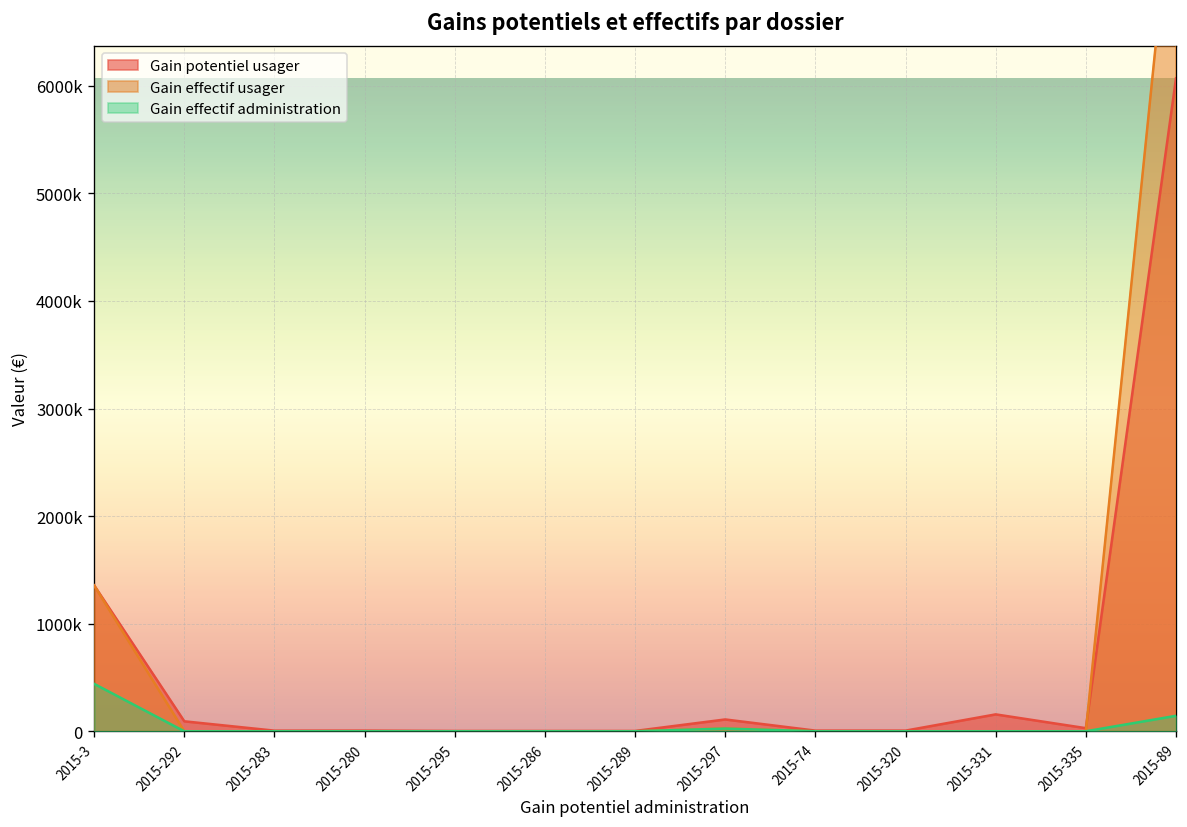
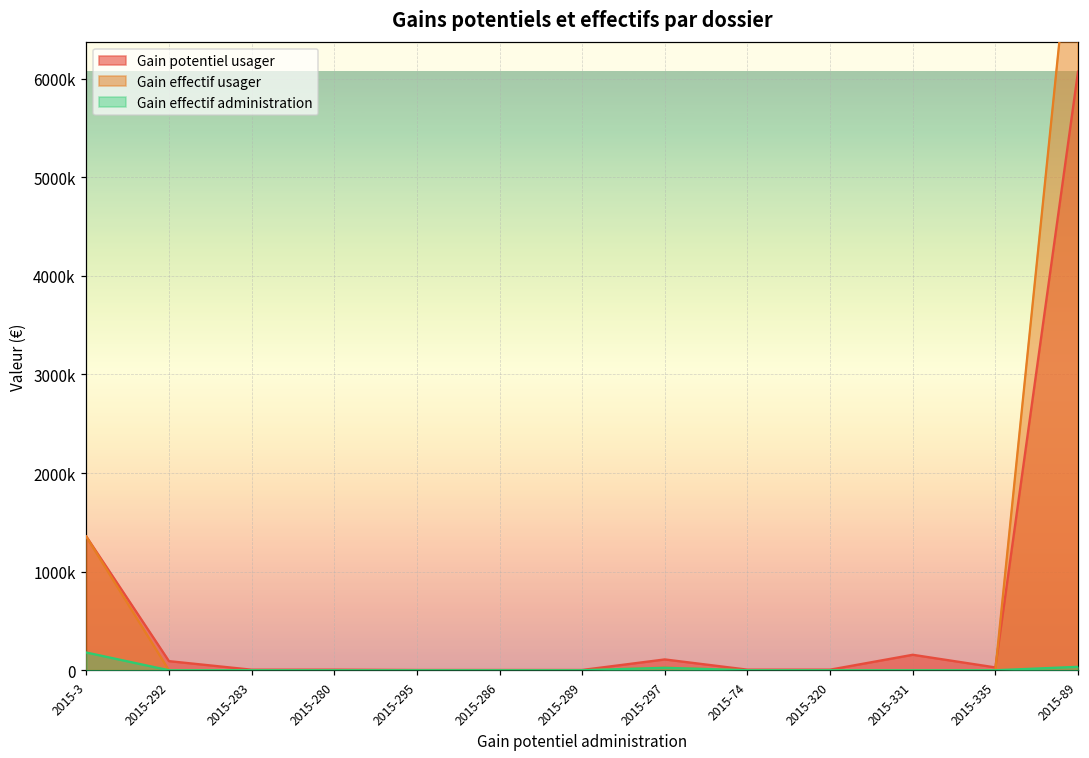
Gain effectif administration, 2015-3: 400000 -> 200000
Gain effectif administration, 2015-89: 100000 -> 0
